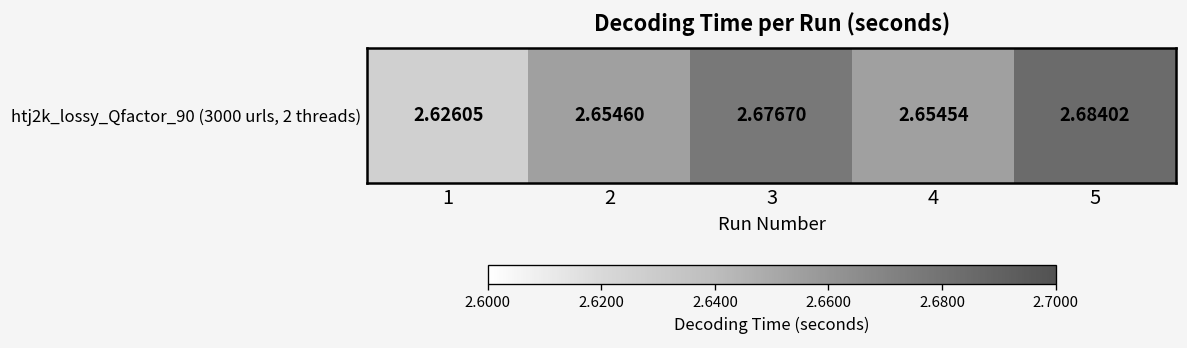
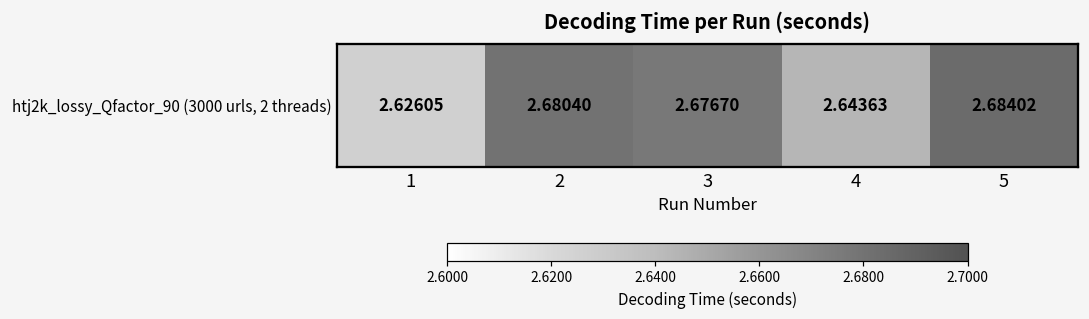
htj2k_lossy_Qfactor_90 (3000 urls, 2 threads), 2: 2.65460 -> 2.68040
htj2k_lossy_Qfactor_90 (3000 urls, 2 threads), 4: 2.65454 -> 2.64363
